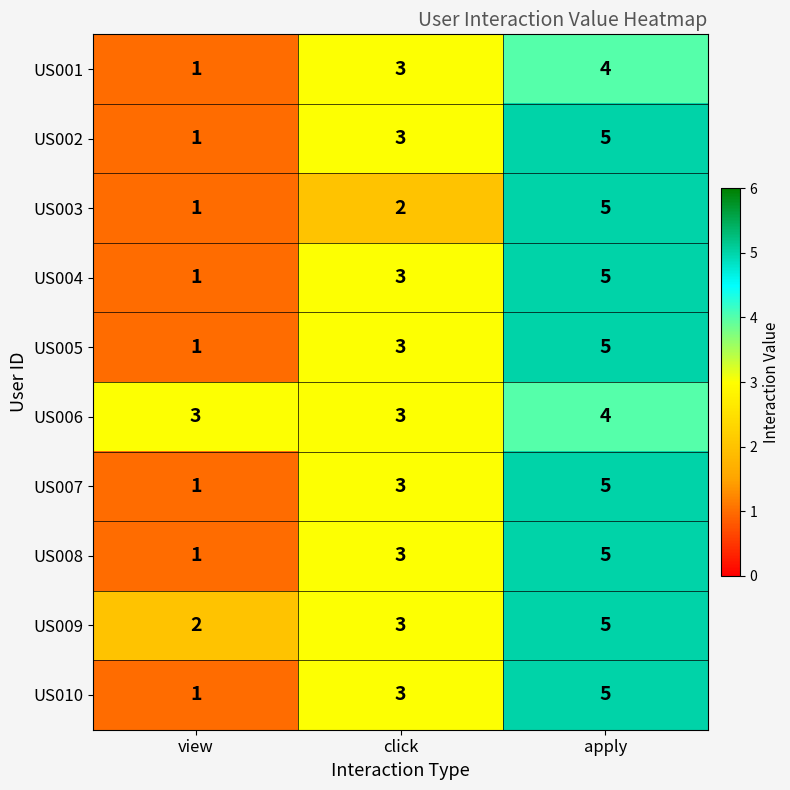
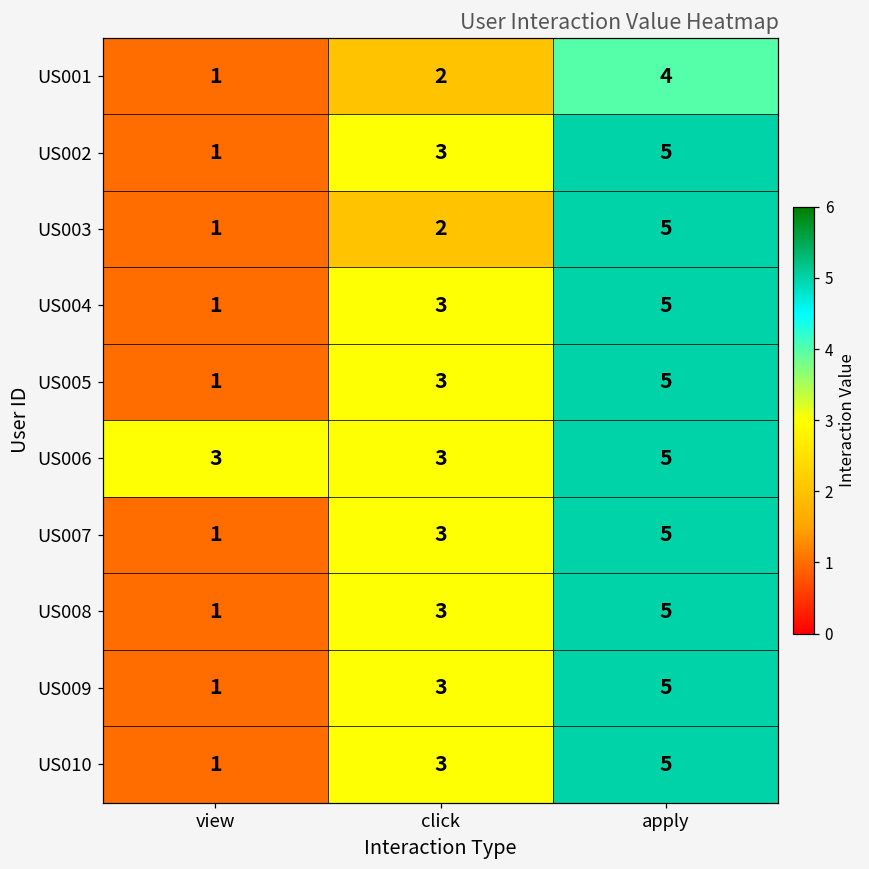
US001, click: 3 -> 2
US006, apply: 4 -> 5
US009, view: 2 -> 1
